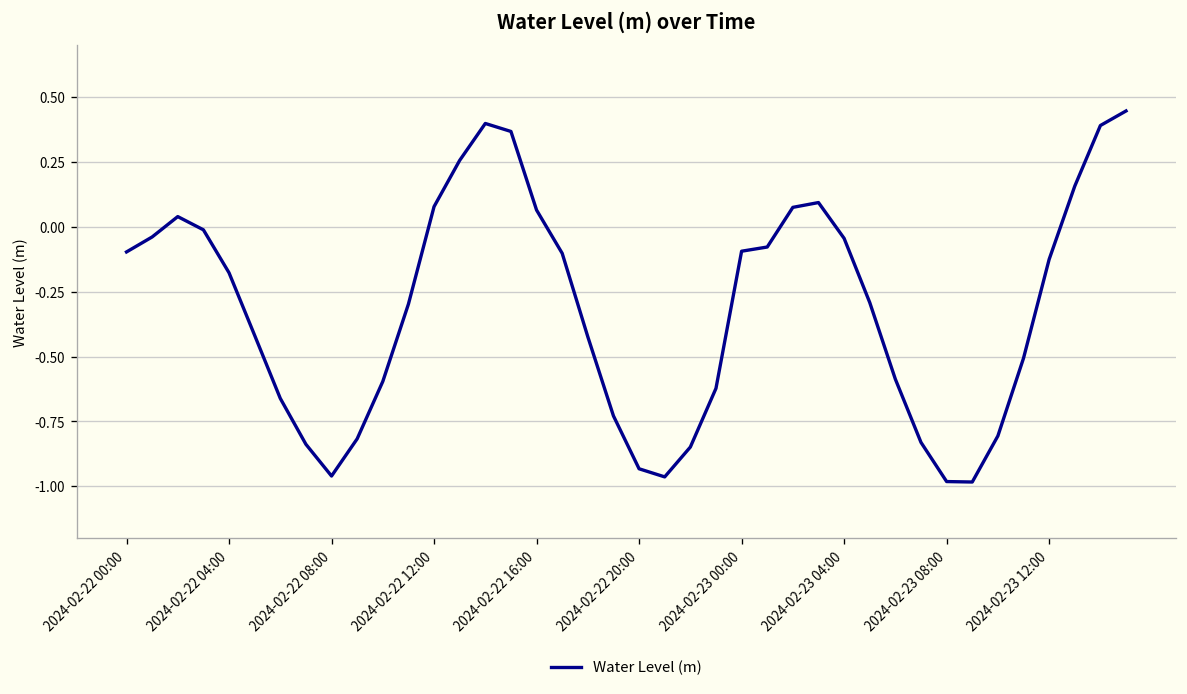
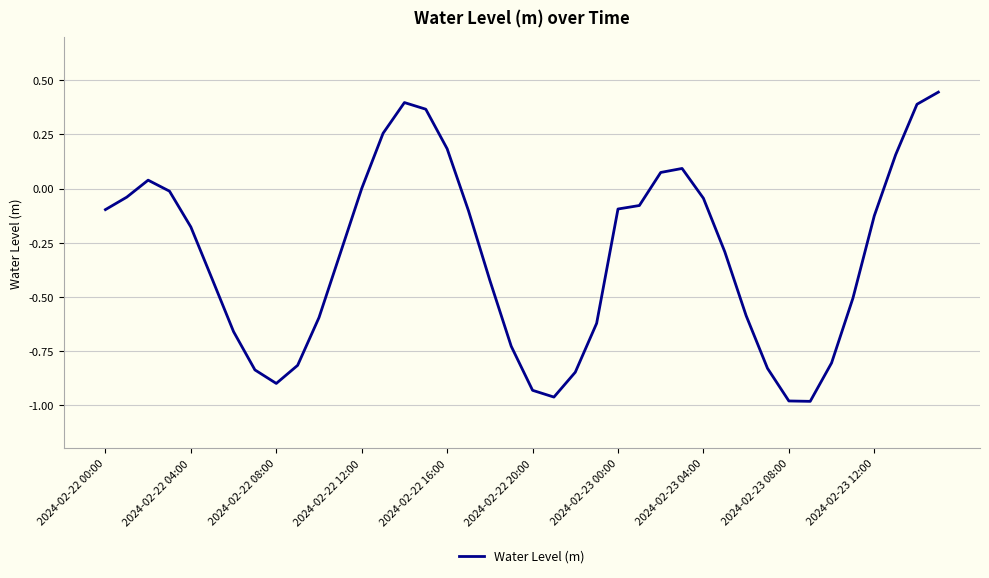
2024-02-22 08:00: -0.96 -> -0.90
2024-02-22 12:00: 0.08 -> 0.00
2024-02-22 16:00: 0.06 -> 0.18
